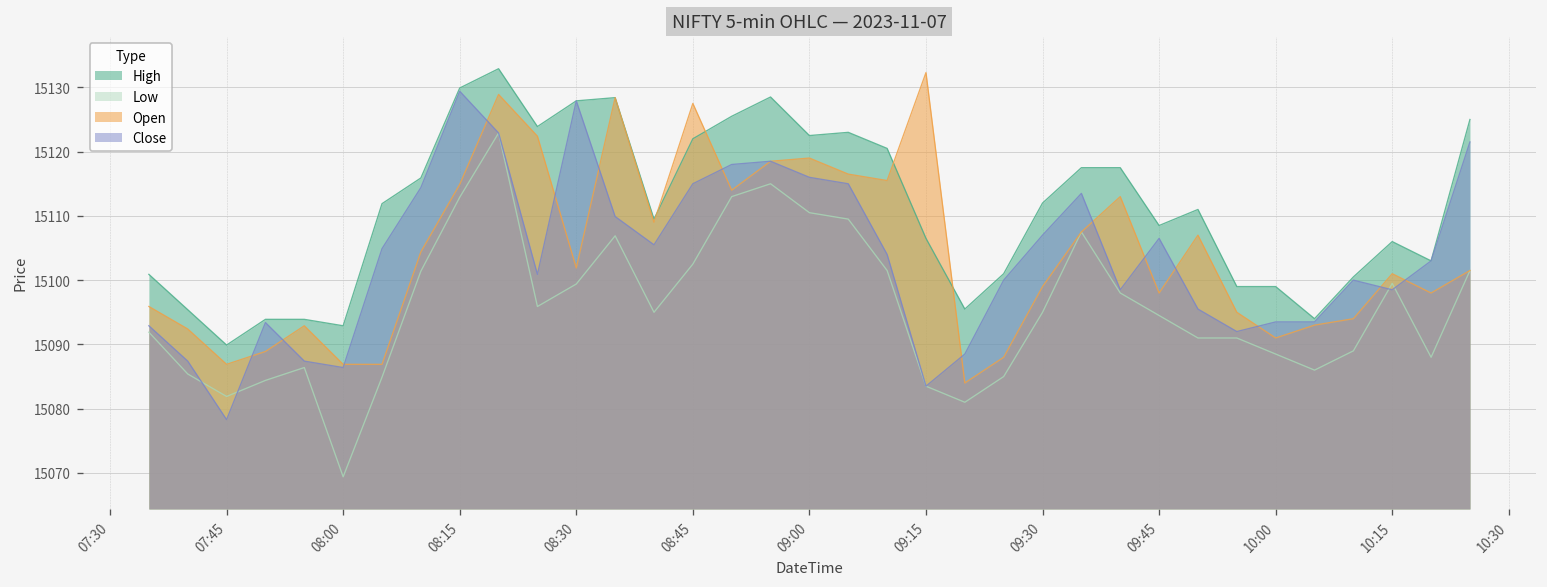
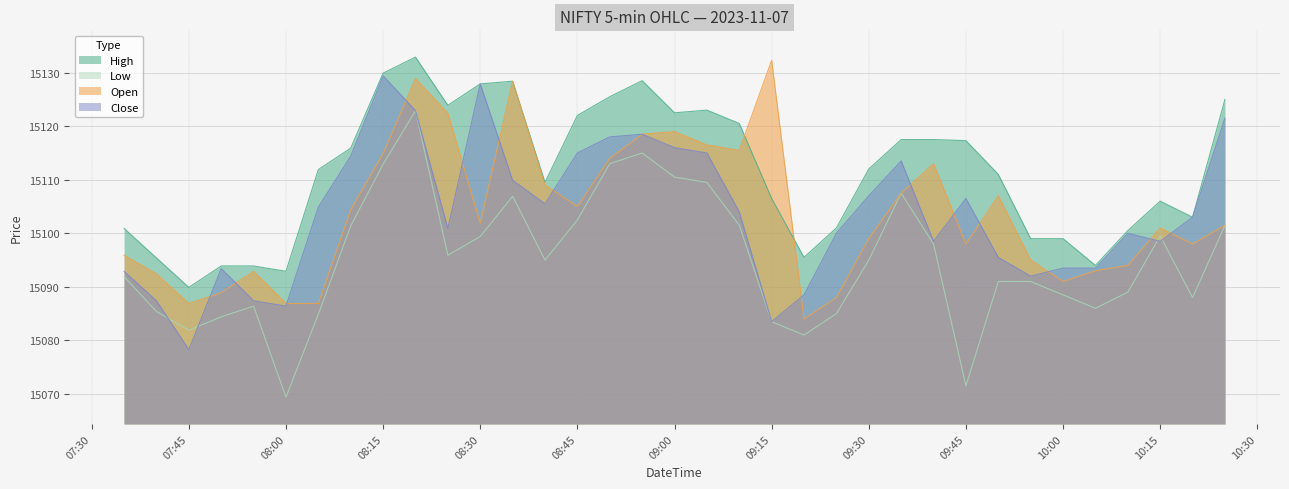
Open, 08:45: 15128 -> 15105
High, 09:45: 15109 -> 15117
Low, 09:45: 15095 -> 15072
